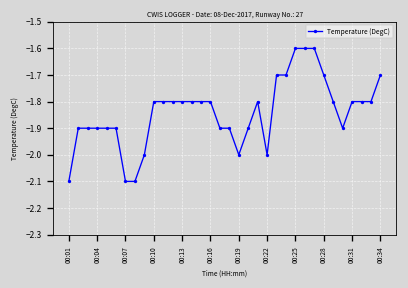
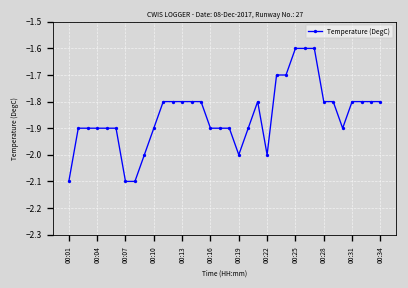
00:10: -1.8 -> -1.9
00:16: -1.8 -> -1.9
00:28: -1.7 -> -1.8
00:34: -1.7 -> -1.8
